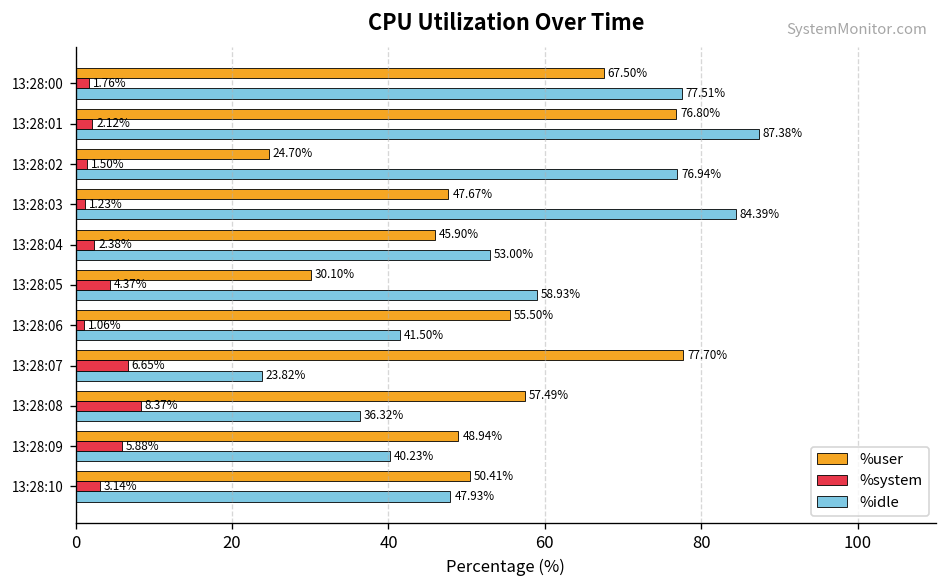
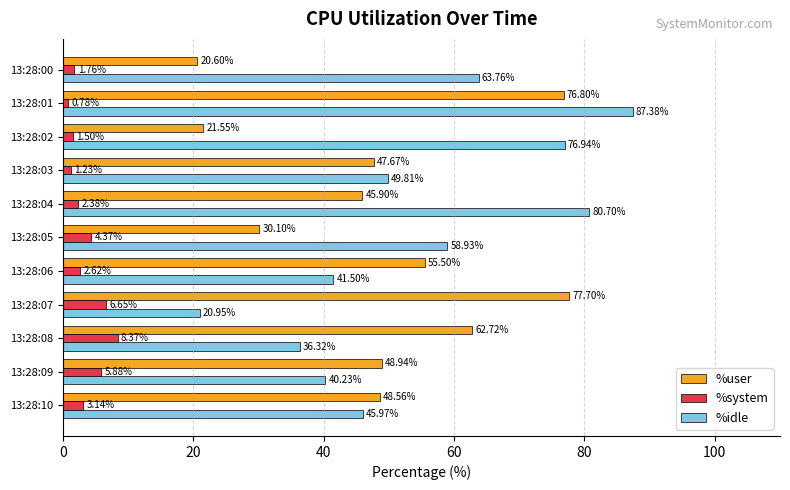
%user, 13:28:00: 67.50% -> 20.60%
%idle, 13:28:00: 77.51% -> 63.76%
%system, 13:28:01: 2.12% -> 0.78%
%user, 13:28:02: 24.70% -> 21.55%
%idle, 13:28:03: 84.39% -> 49.81%
%idle, 13:28:04: 53.00% -> 80.70%
%system, 13:28:06: 1.06% -> 2.62%
%idle, 13:28:07: 23.82% -> 20.95%
%user, 13:28:08: 57.49% -> 62.72%
%user, 13:28:10: 50.41% -> 48.56%
%idle, 13:28:10: 47.93% -> 45.97%
